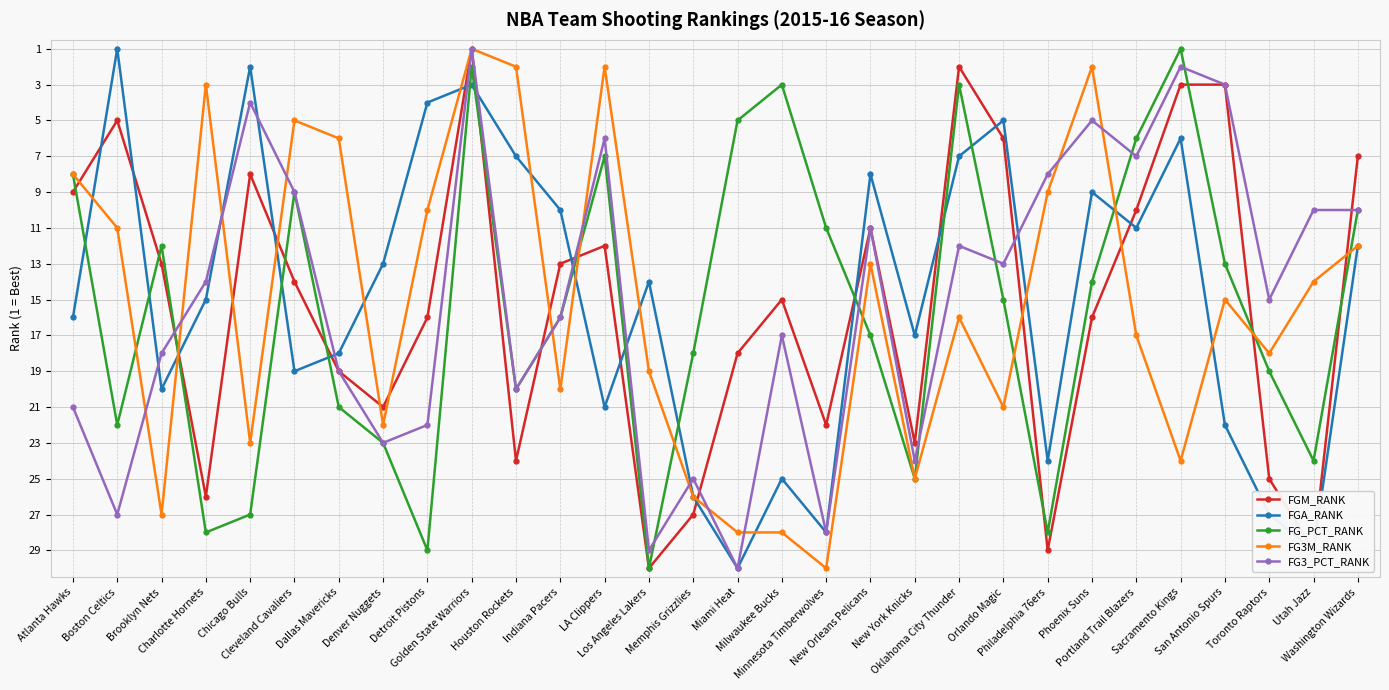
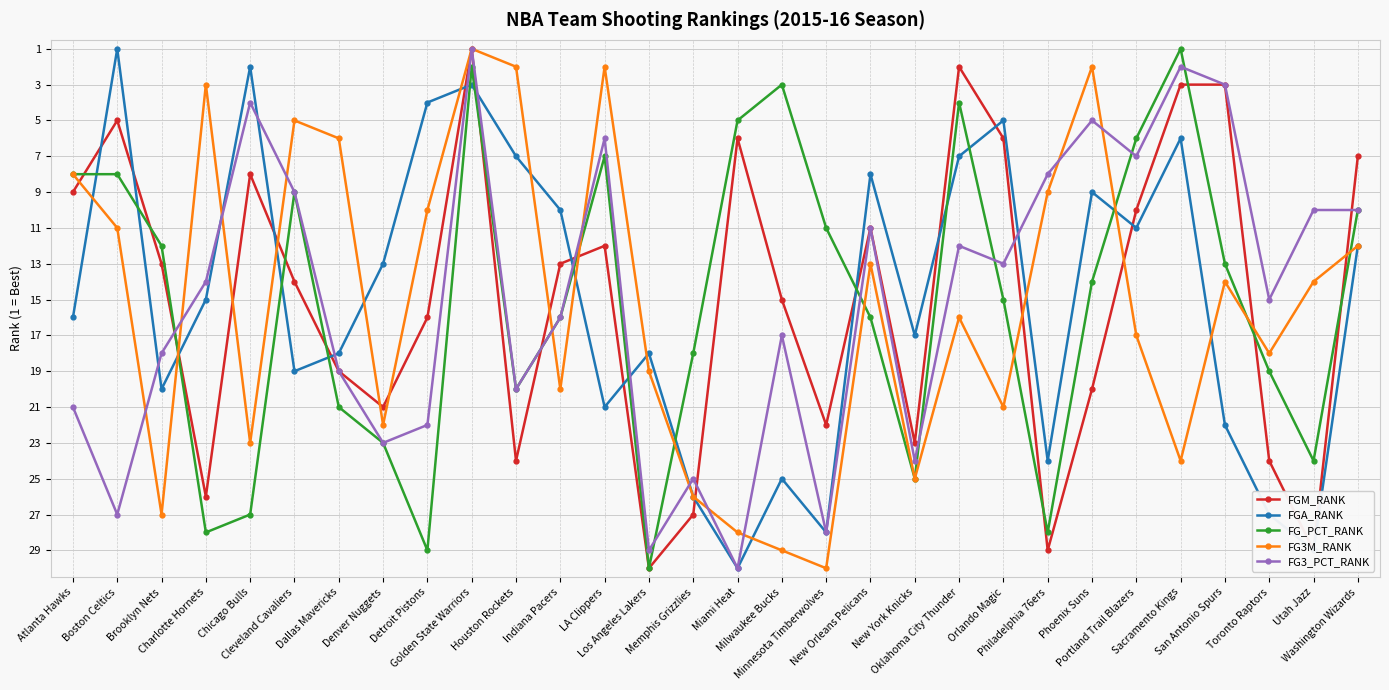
FG_PCT_RANK, Boston Celtics: 22 -> 8
FGA_RANK, Los Angeles Lakers: 14 -> 18
FGM_RANK, Miami Heat: 18 -> 6
FG3M_RANK, Milwaukee Bucks: 28 -> 29
FG_PCT_RANK, New Orleans Pelicans: 17 -> 16
FG_PCT_RANK, Oklahoma City Thunder: 3 -> 4
FGM_RANK, Phoenix Suns: 16 -> 20
FG3M_RANK, San Antonio Spurs: 15 -> 14
FGM_RANK, Toronto Raptors: 25 -> 24
